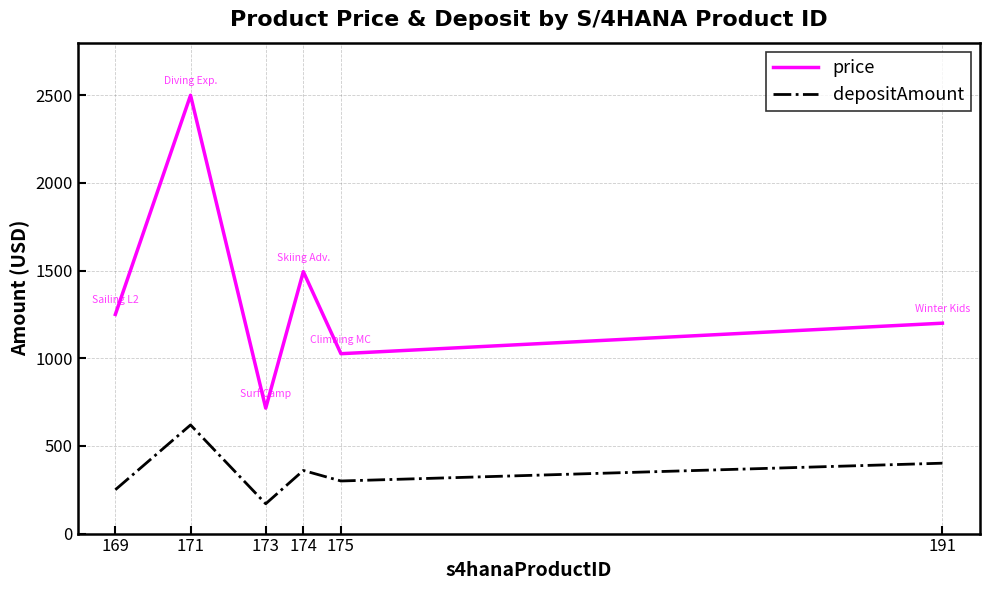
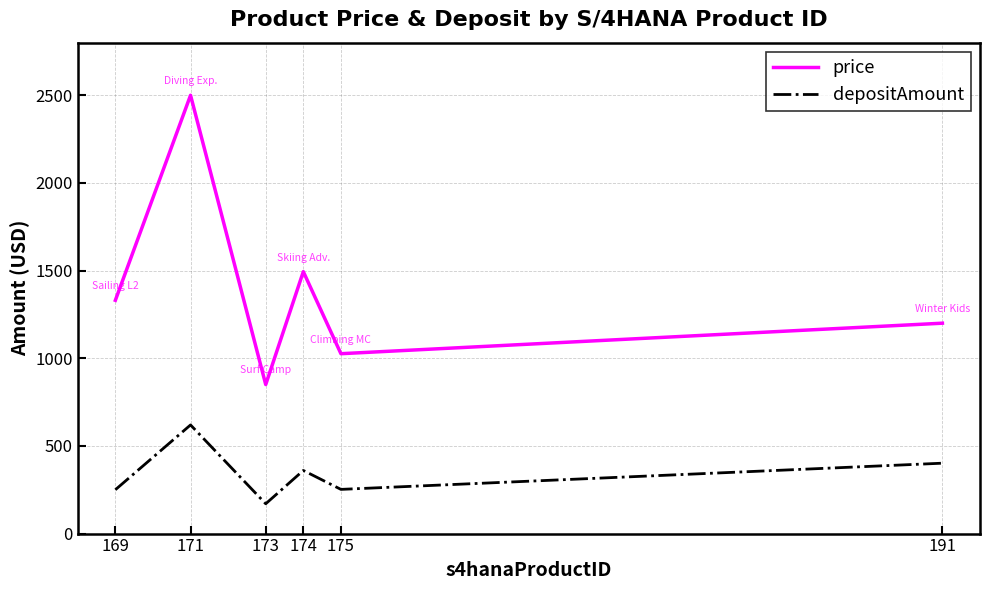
price, 169: 1250 -> 1330
price, 173: 720 -> 850
depositAmount, 175: 300 -> 250
